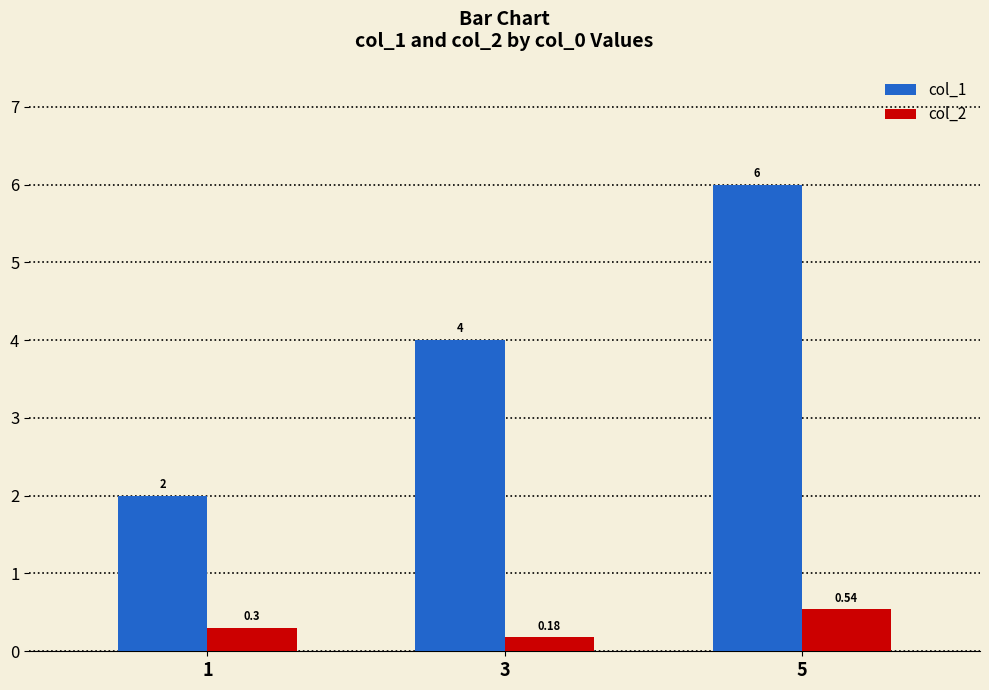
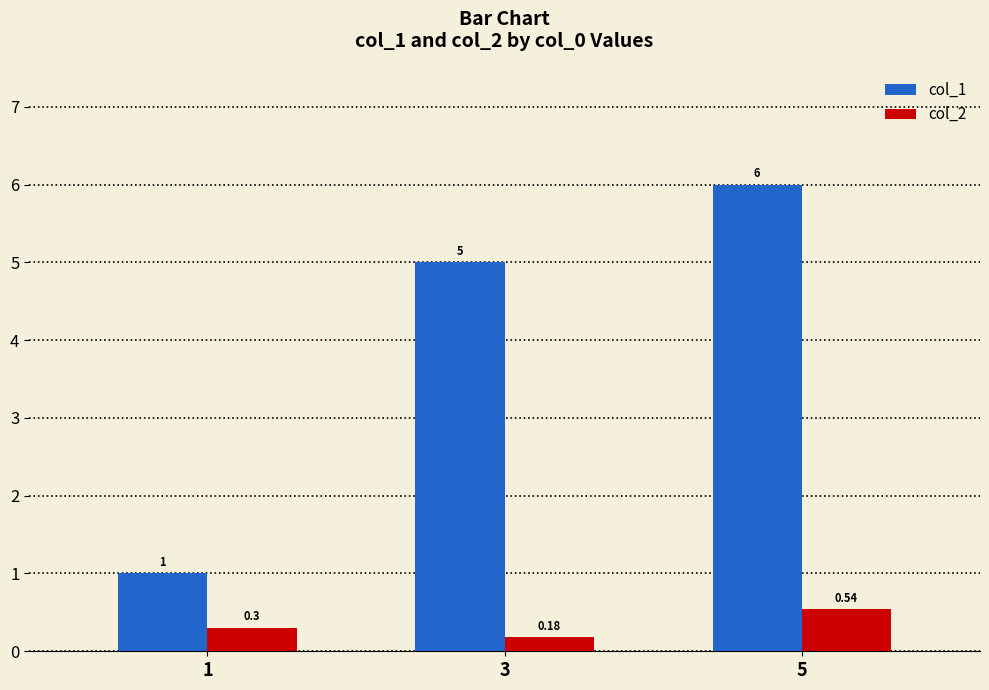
col_1, 1: 2 -> 1
col_1, 3: 4 -> 5
